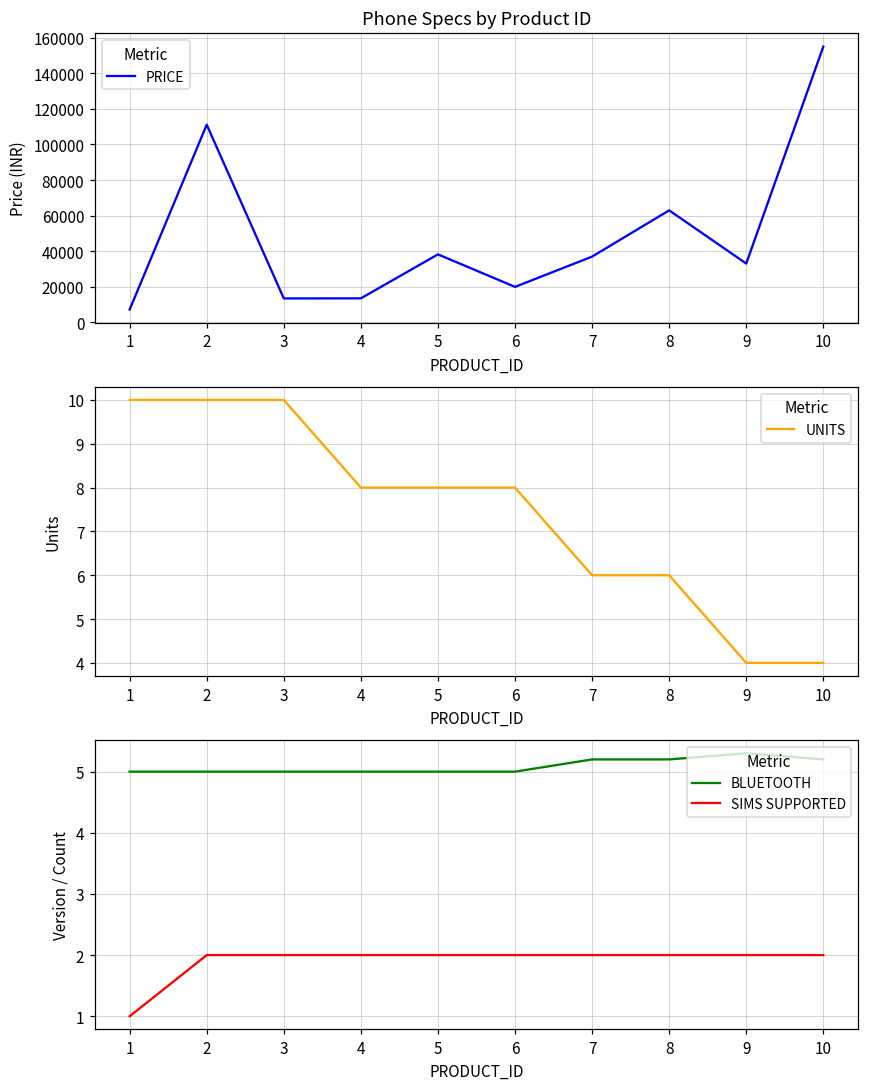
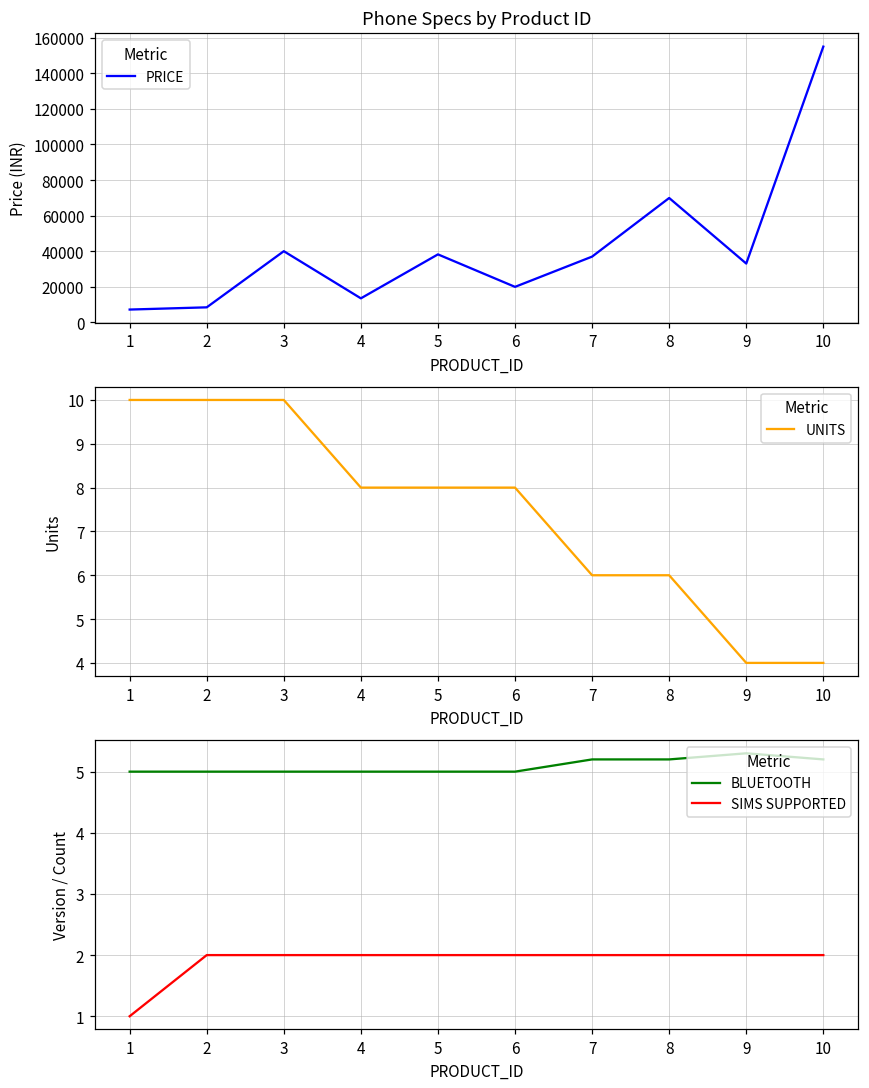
Phone Specs by Product ID, 2: 111000 -> 8000
Phone Specs by Product ID, 3: 13000 -> 40000
Phone Specs by Product ID, 8: 63000 -> 70000
